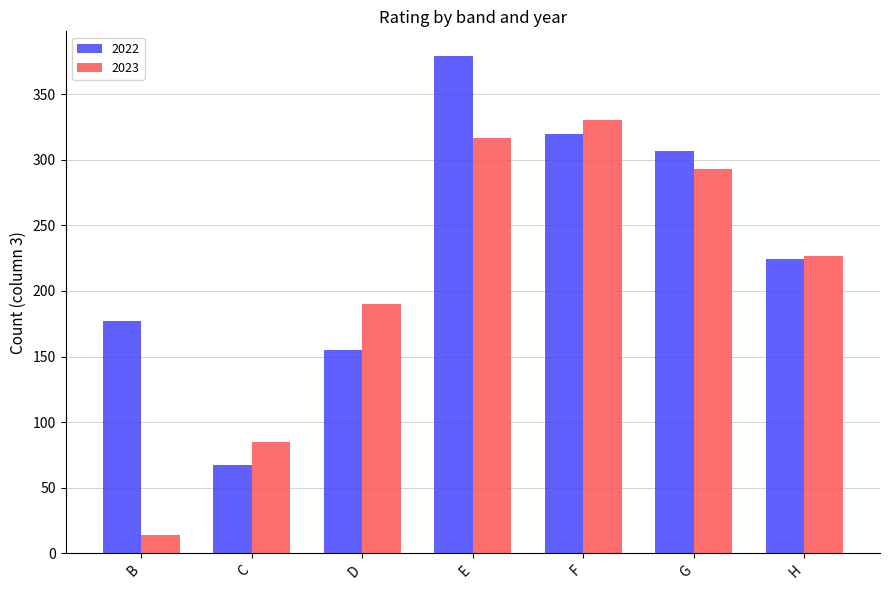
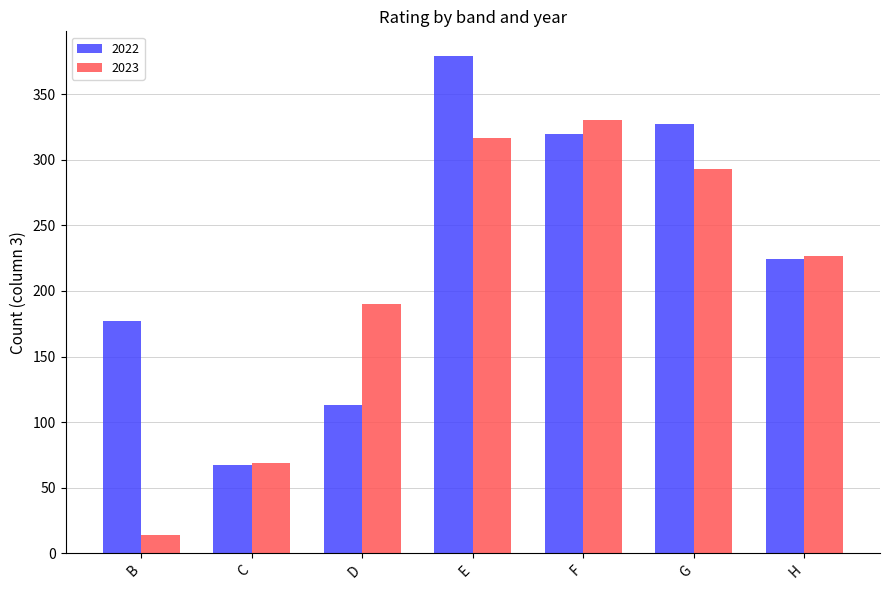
2023, C: 85 -> 69
2022, D: 155 -> 113
2022, G: 307 -> 327
